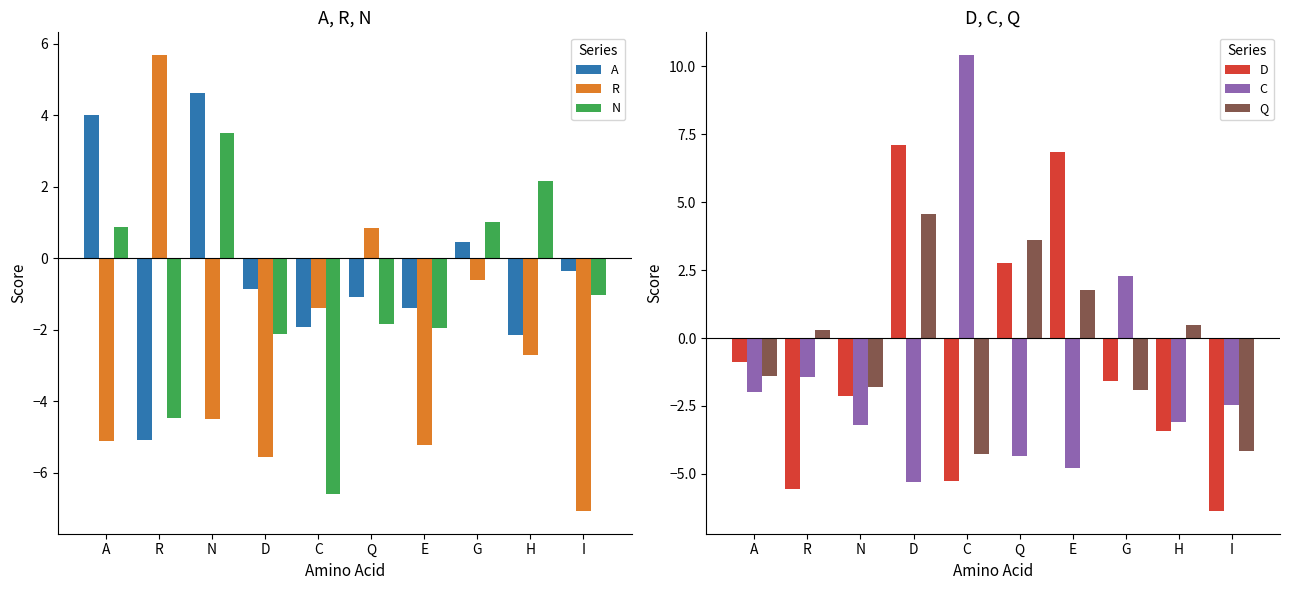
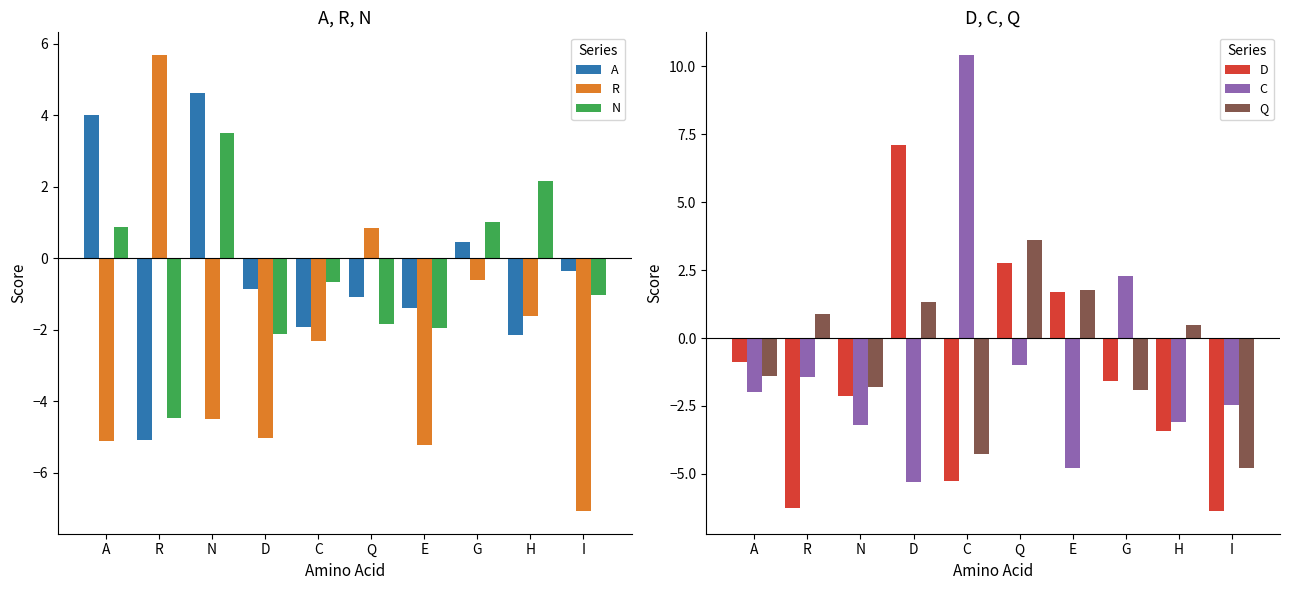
A, R, N, R, D: -5.6 -> -5.0
A, R, N, R, C: -1.4 -> -2.3
A, R, N, N, C: -6.6 -> -0.7
A, R, N, R, H: -2.7 -> -1.6
D, C, Q, D, R: -5.6 -> -6.3
D, C, Q, Q, R: 0.3 -> 0.9
D, C, Q, Q, D: 4.6 -> 1.3
D, C, Q, C, Q: -4.3 -> -1.0
D, C, Q, D, E: 6.9 -> 1.7
D, C, Q, Q, I: -4.2 -> -4.8
